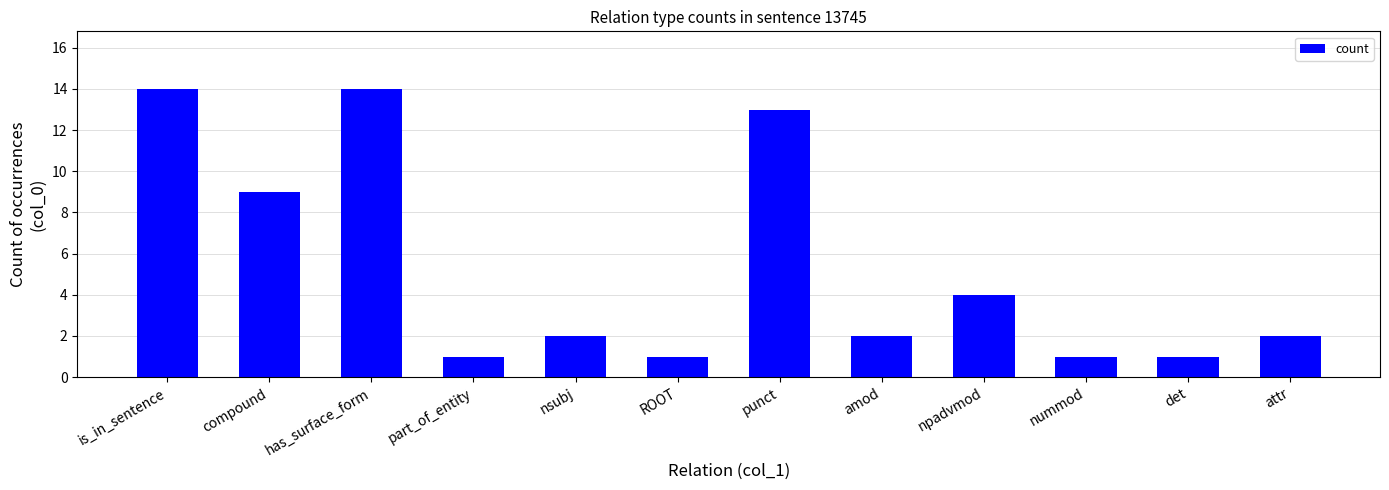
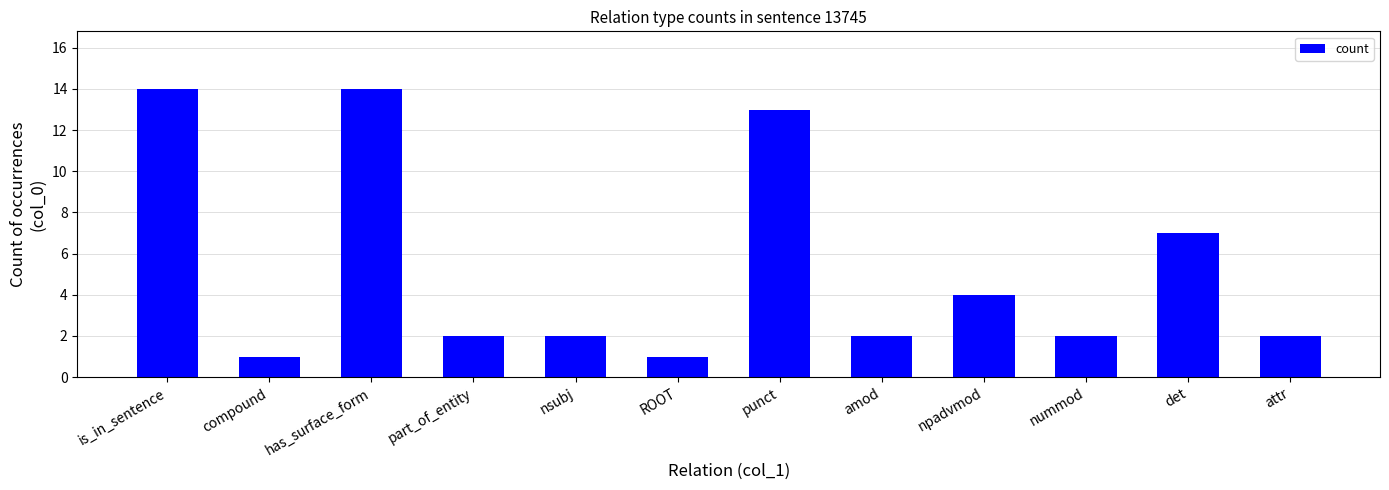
compound: 9 -> 1
part_of_entity: 1 -> 2
nummod: 1 -> 2
det: 1 -> 7
